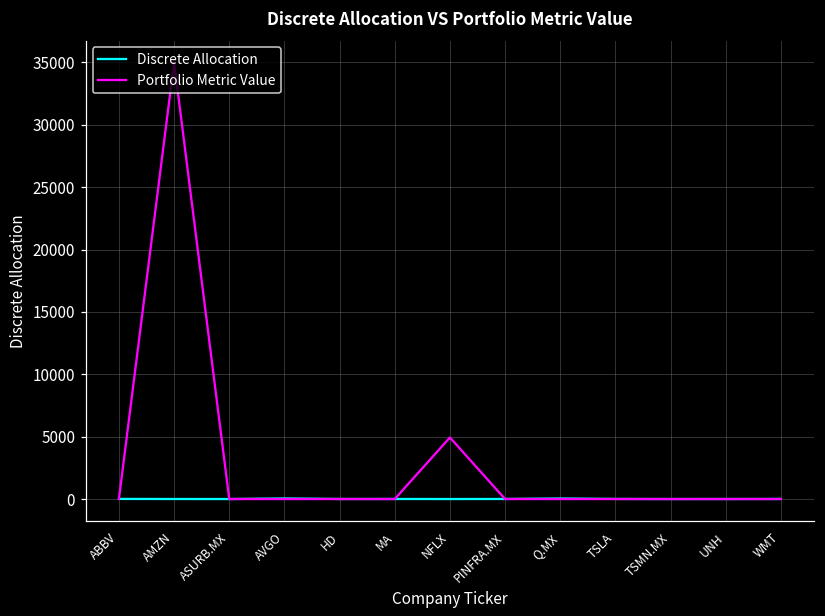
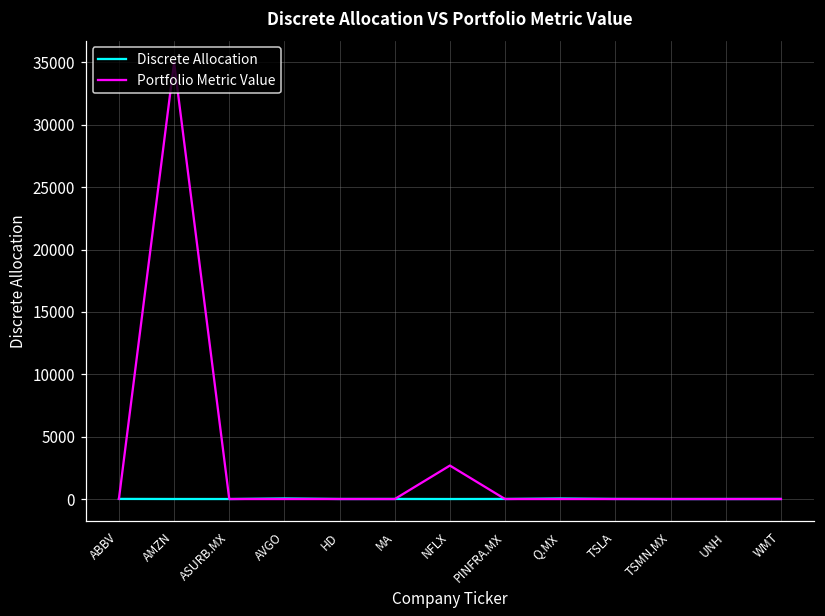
Portfolio Metric Value, NFLX: 4900 -> 2700
